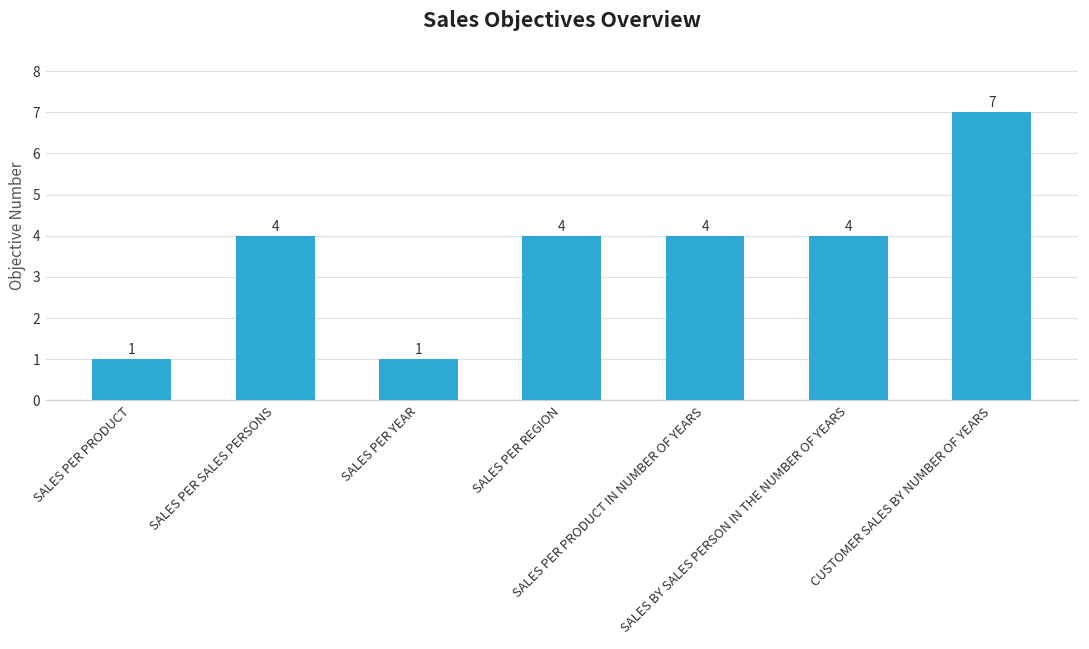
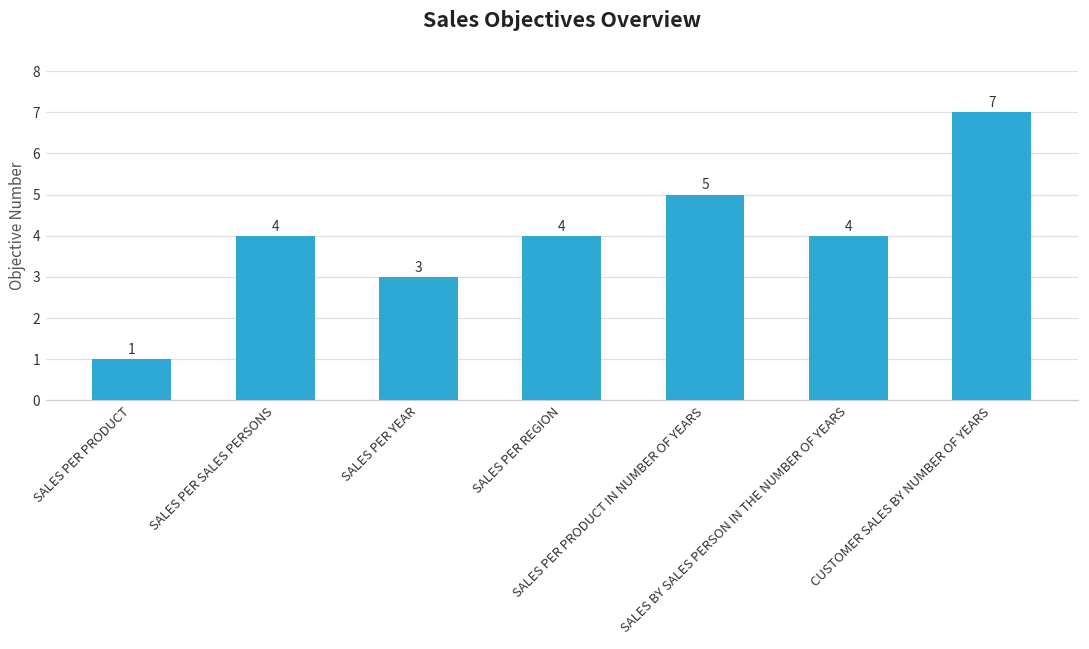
SALES PER YEAR: 1 -> 3
SALES PER PRODUCT IN NUMBER OF YEARS: 4 -> 5
